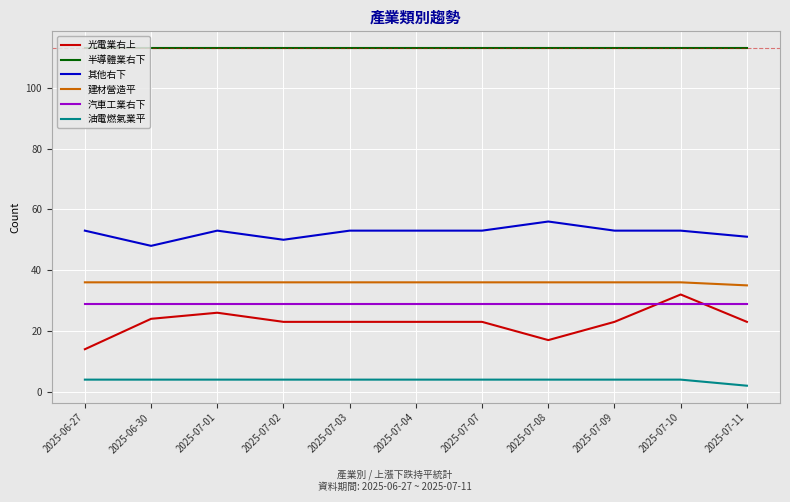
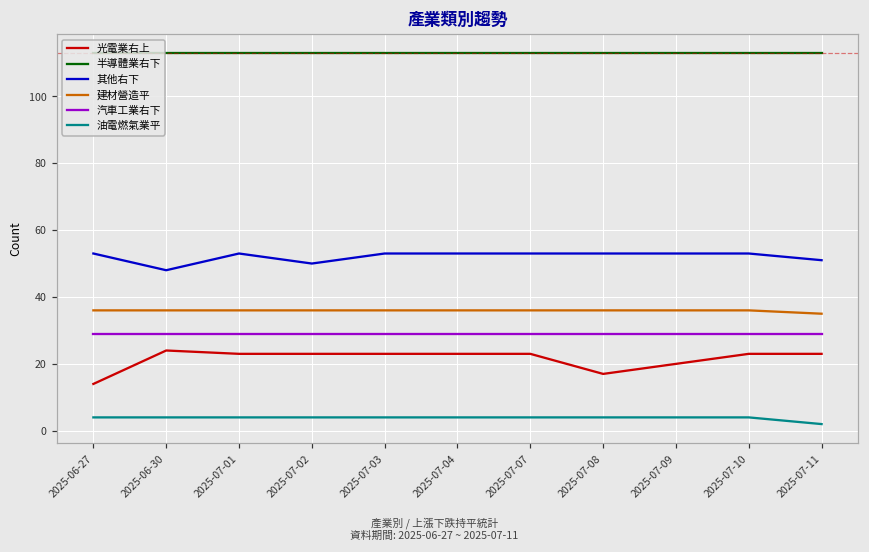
光電業右上, 2025-07-01: 26 -> 23
其他右下, 2025-07-08: 56 -> 53
光電業右上, 2025-07-09: 23 -> 20
光電業右上, 2025-07-10: 32 -> 23
